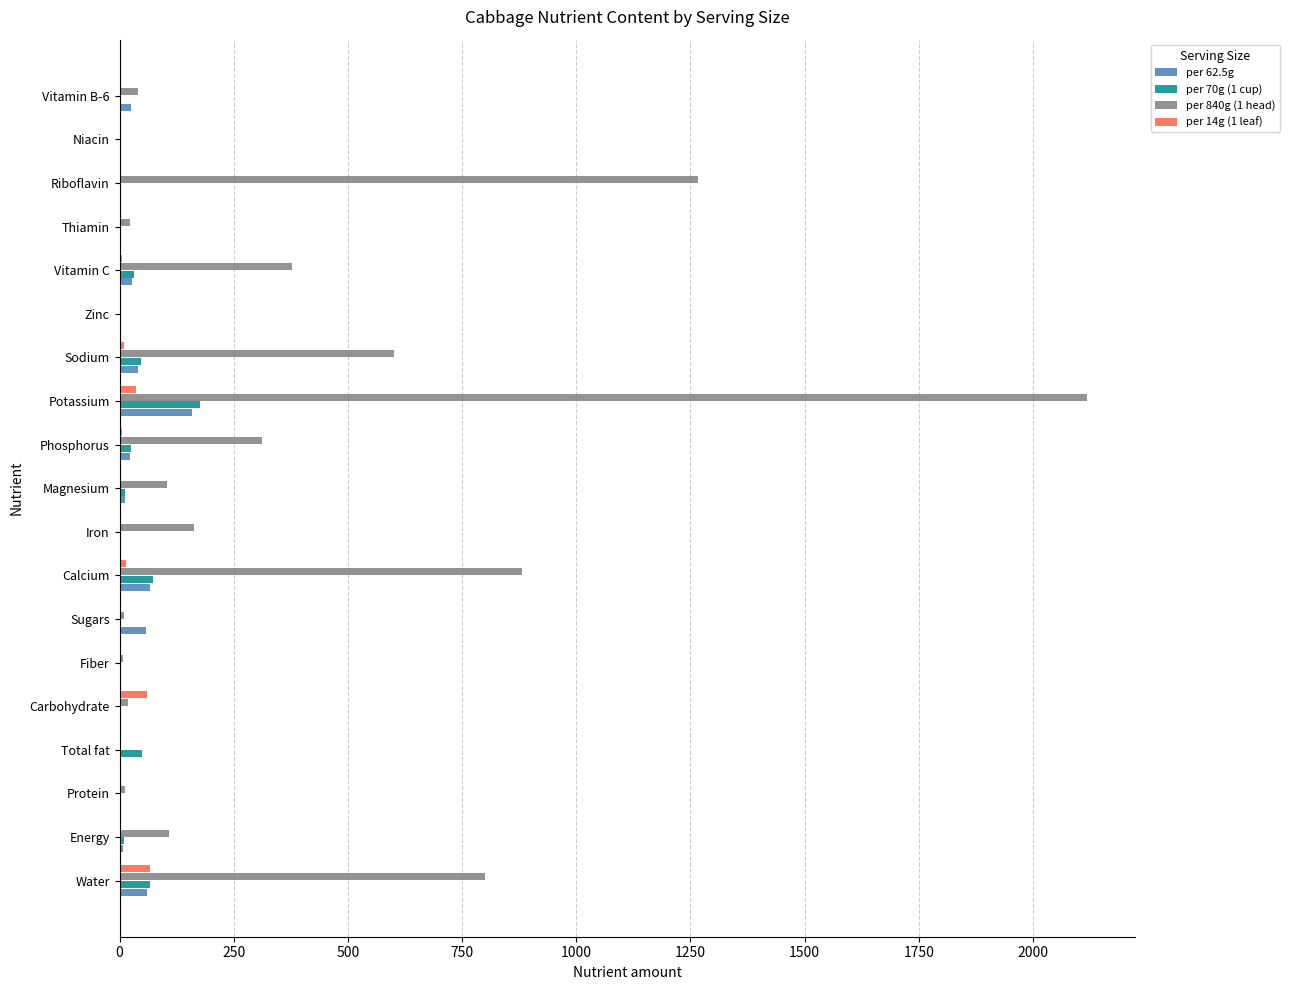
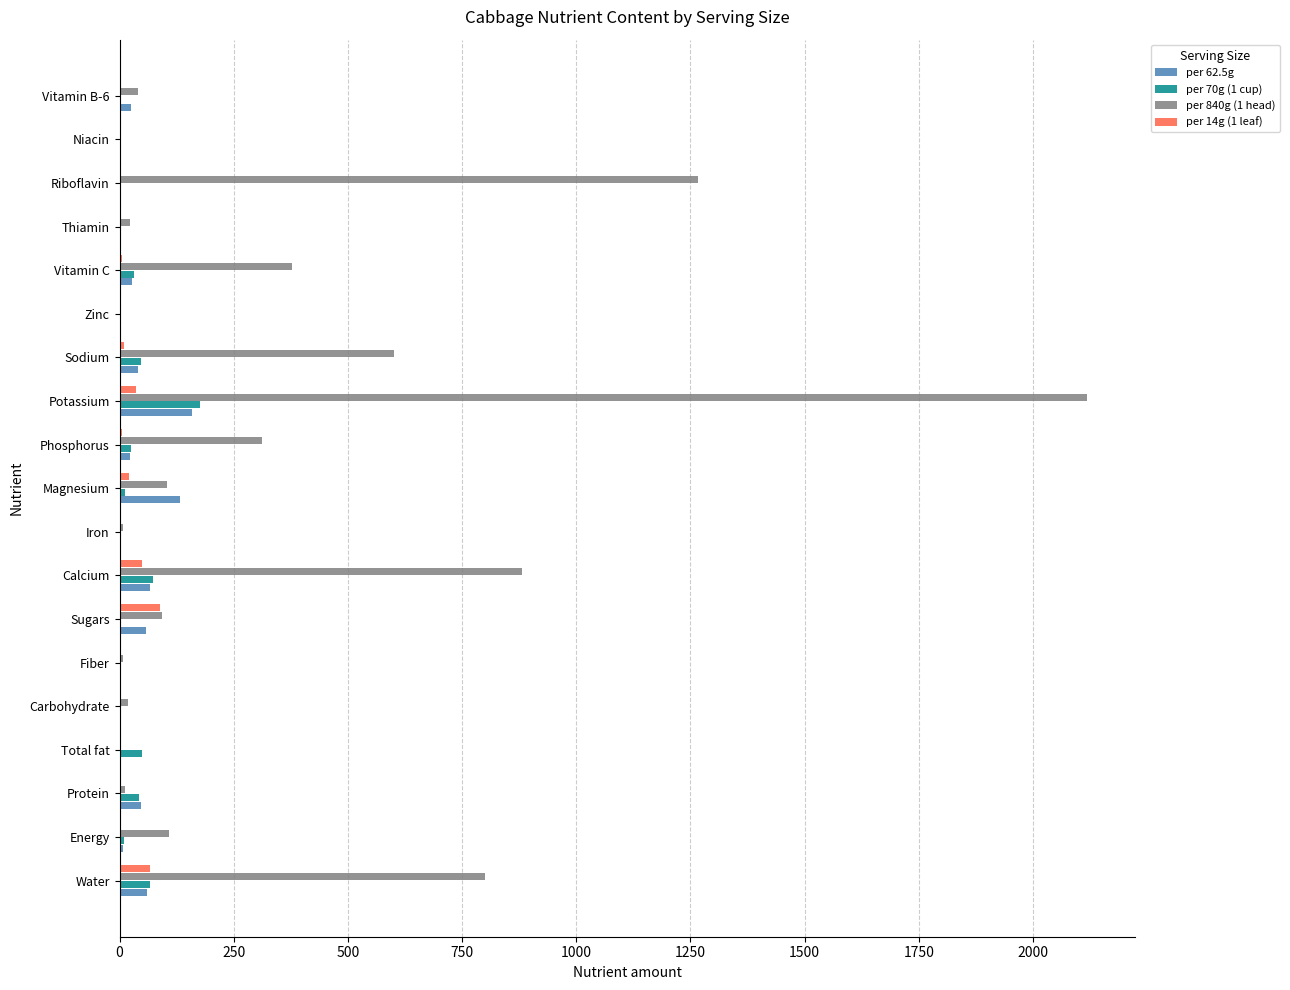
per 14g (1 leaf), Magnesium: 0 -> 20
per 62.5g, Magnesium: 10 -> 130
per 840g (1 head), Iron: 160 -> 10
per 14g (1 leaf), Calcium: 20 -> 50
per 14g (1 leaf), Sugars: 0 -> 90
per 840g (1 head), Sugars: 10 -> 90
per 14g (1 leaf), Carbohydrate: 60 -> 0
per 70g (1 cup), Protein: 0 -> 40
per 62.5g, Protein: 0 -> 50
